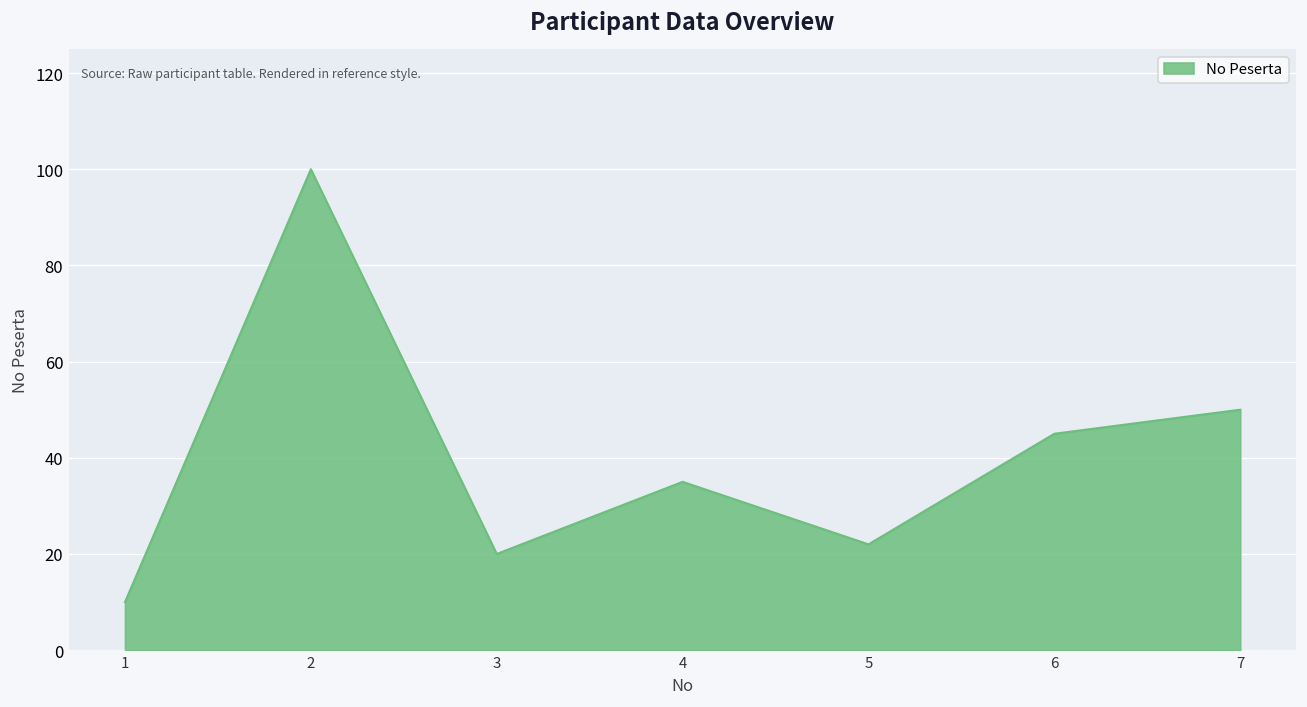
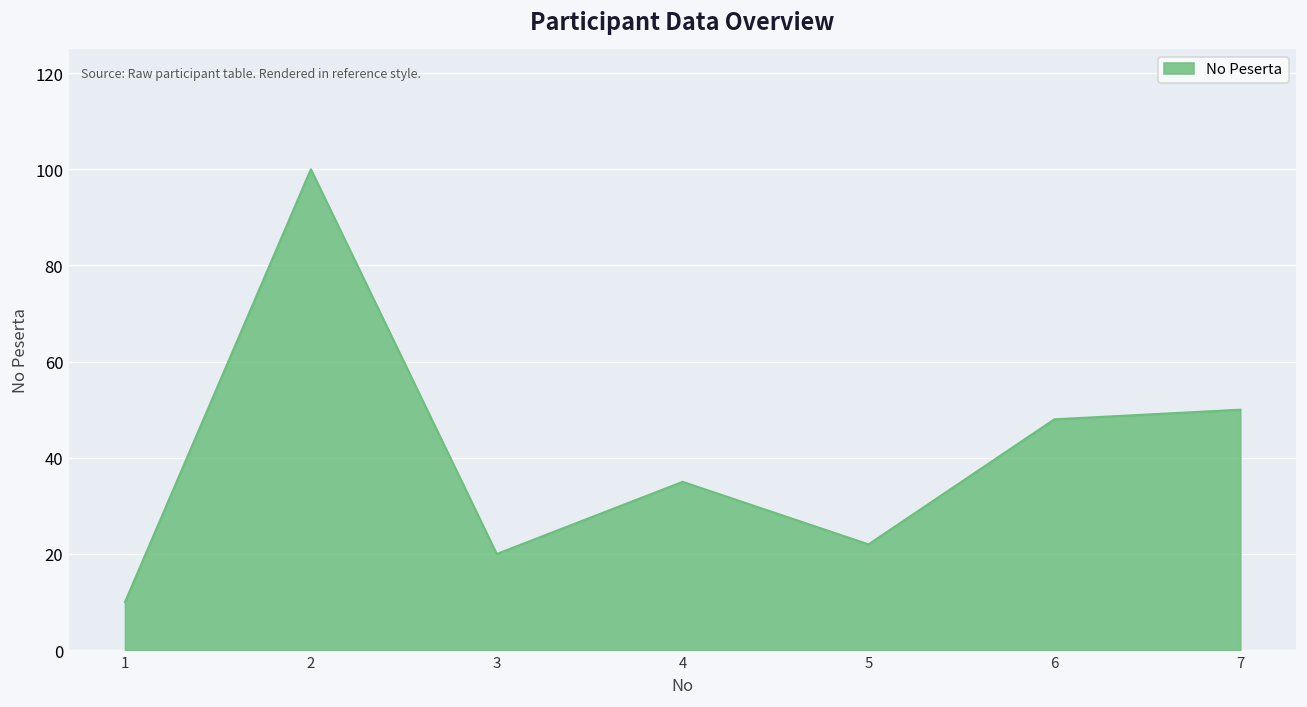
6: 45 -> 48
